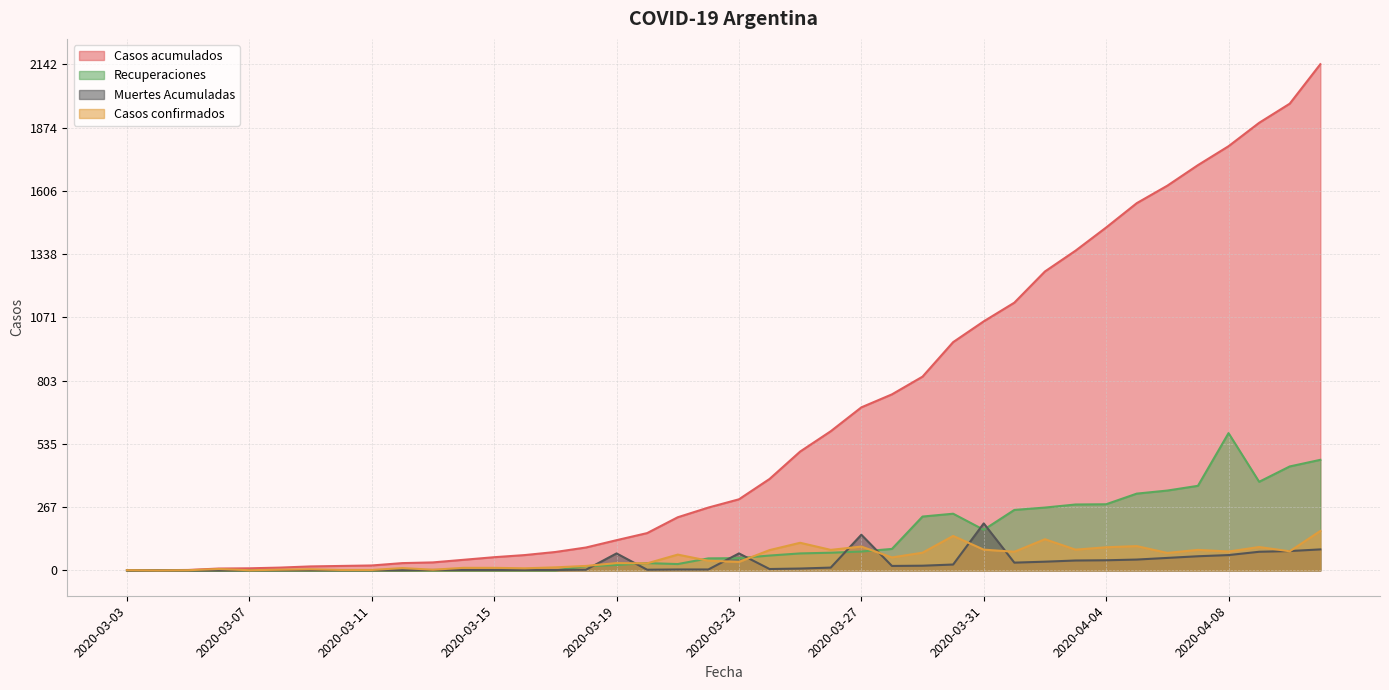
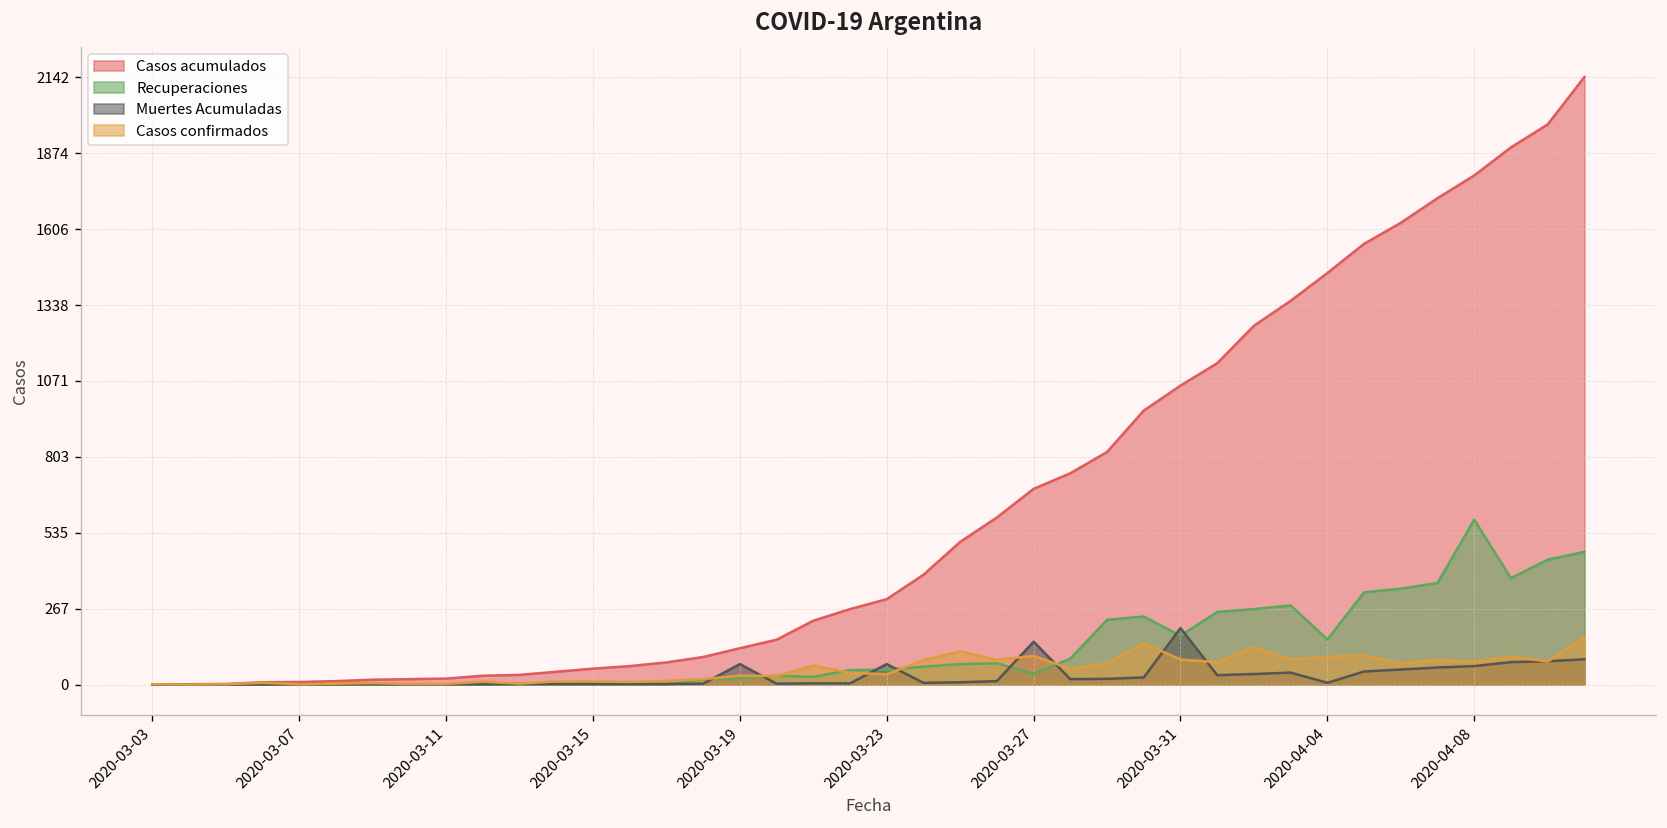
Recuperaciones, 2020-03-27: 80 -> 40
Recuperaciones, 2020-04-04: 280 -> 160
Muertes Acumuladas, 2020-04-04: 40 -> 10
